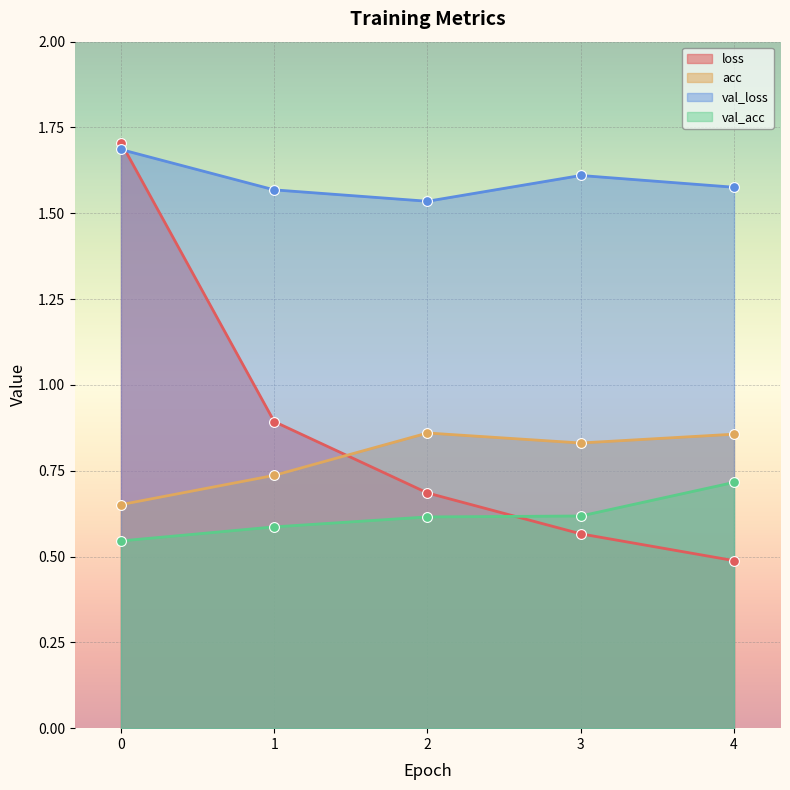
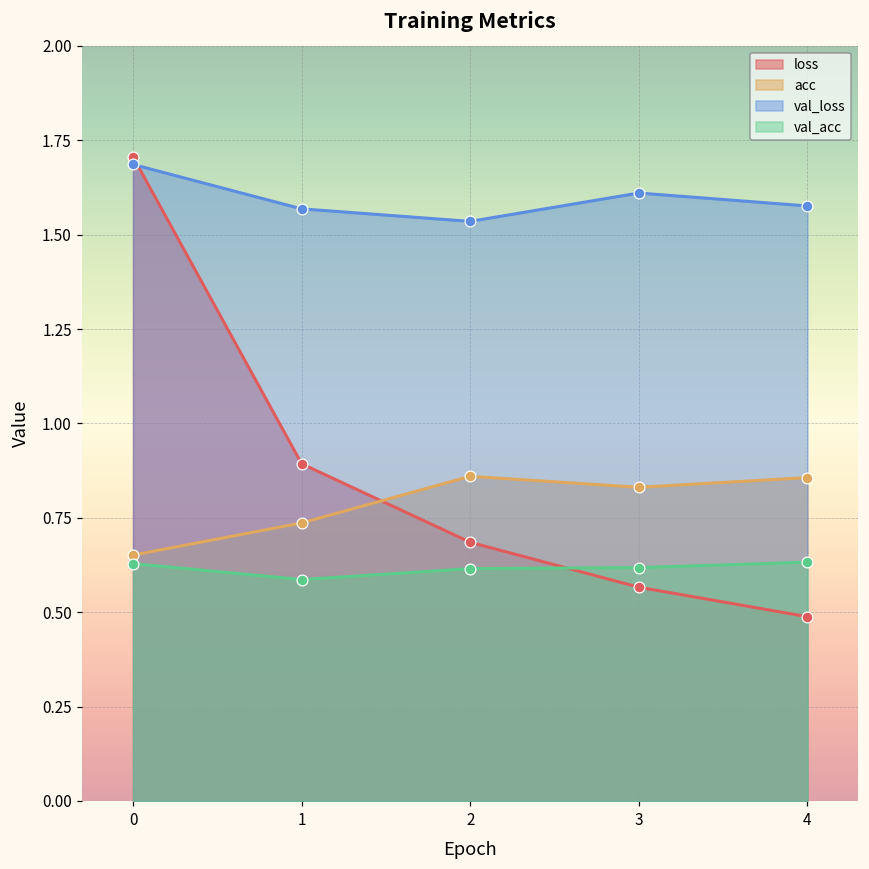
val_acc, 0: 0.55 -> 0.63
val_acc, 4: 0.72 -> 0.63
